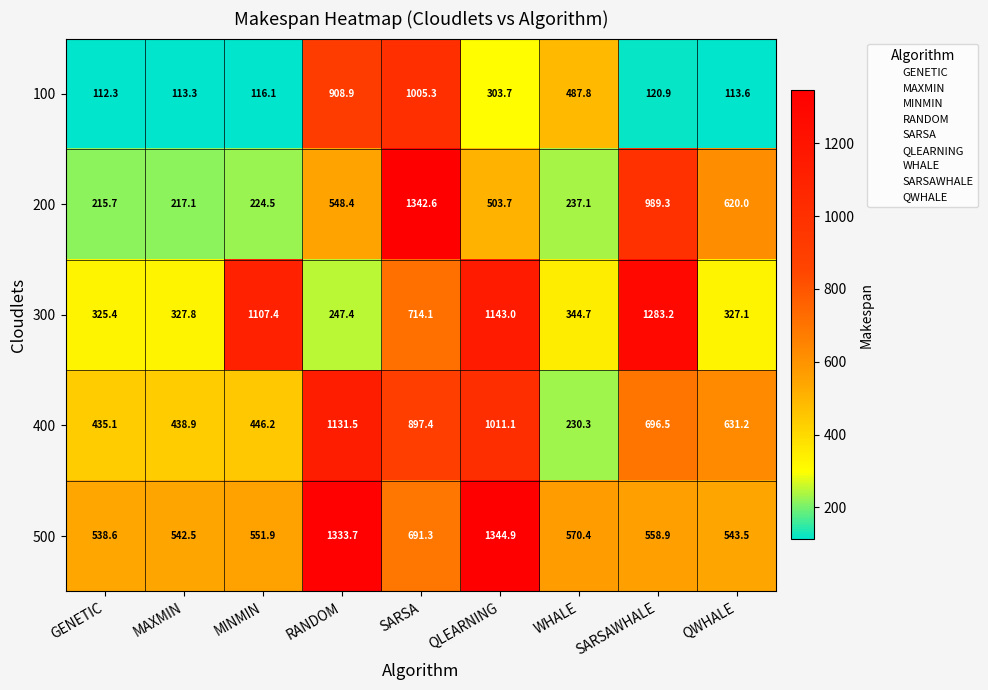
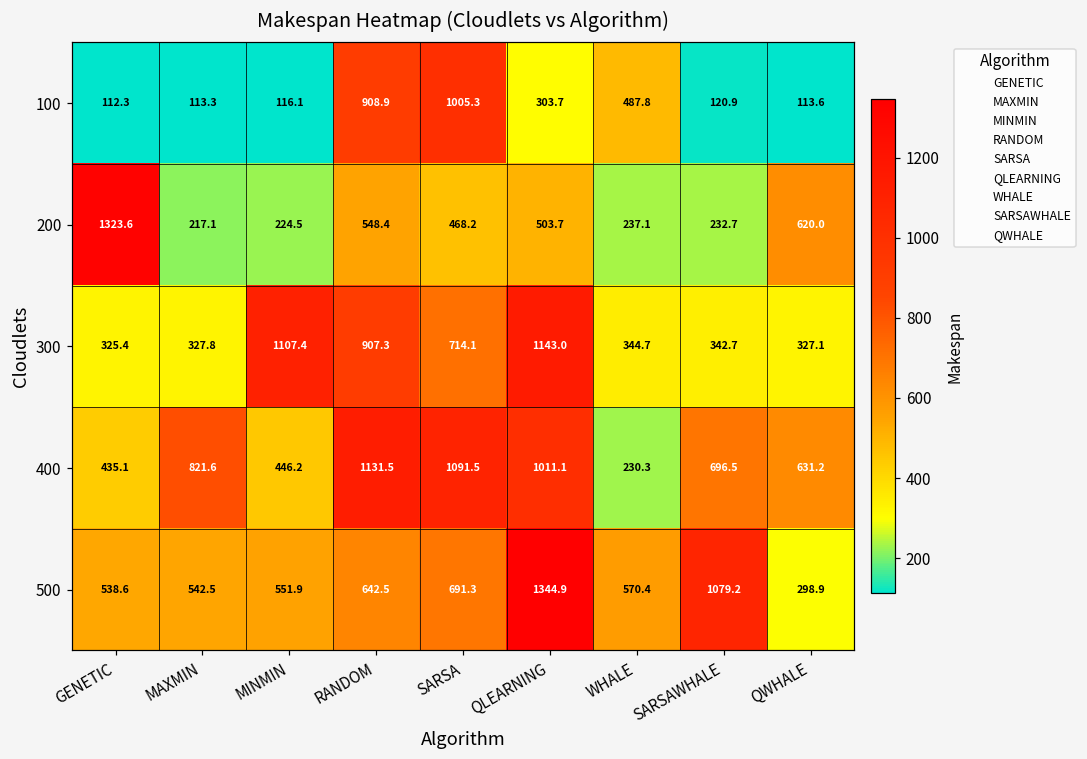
200, GENETIC: 215.7 -> 1323.6
200, SARSA: 1342.6 -> 468.2
200, SARSAWHALE: 989.3 -> 232.7
300, RANDOM: 247.4 -> 907.3
300, SARSAWHALE: 1283.2 -> 342.7
400, MAXMIN: 438.9 -> 821.6
400, SARSA: 897.4 -> 1091.5
500, RANDOM: 1333.7 -> 642.5
500, SARSAWHALE: 558.9 -> 1079.2
500, QWHALE: 543.5 -> 298.9
